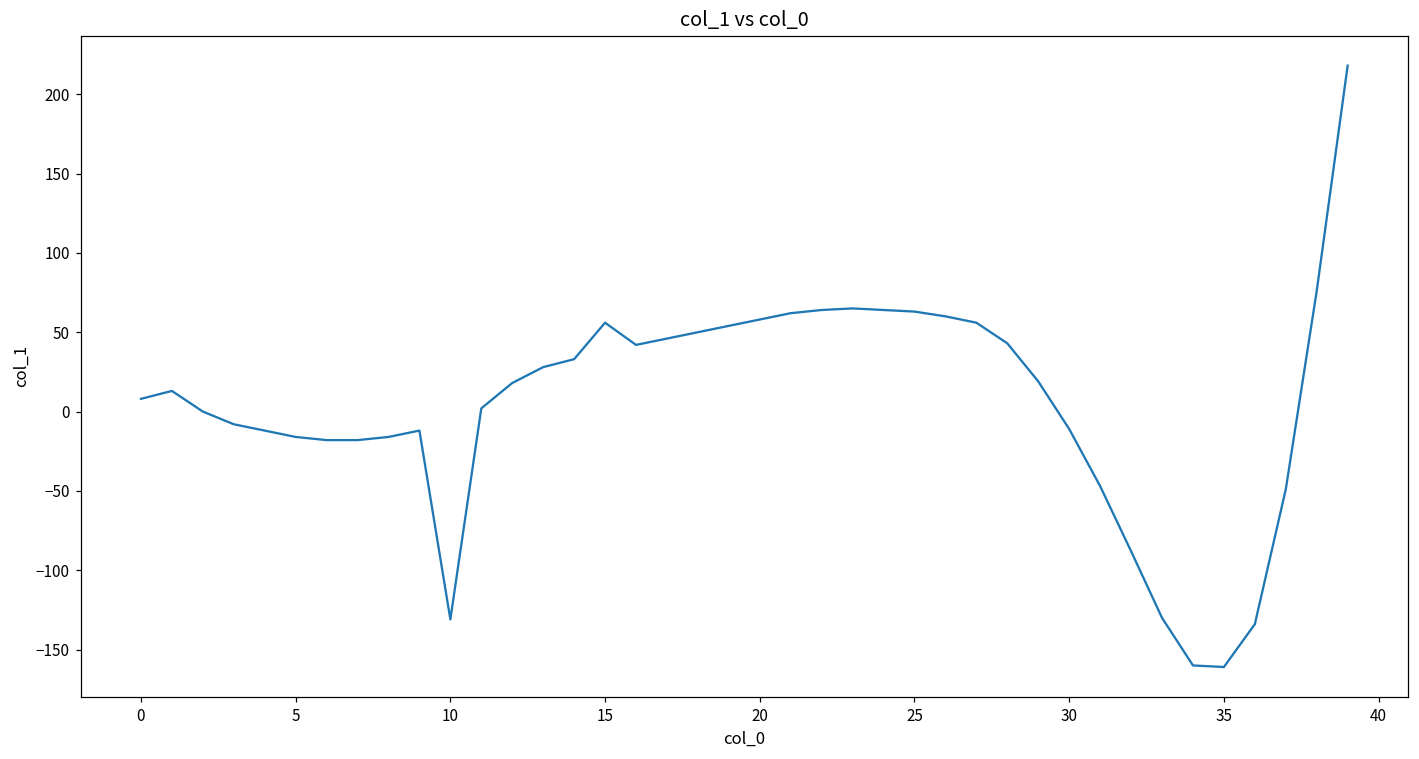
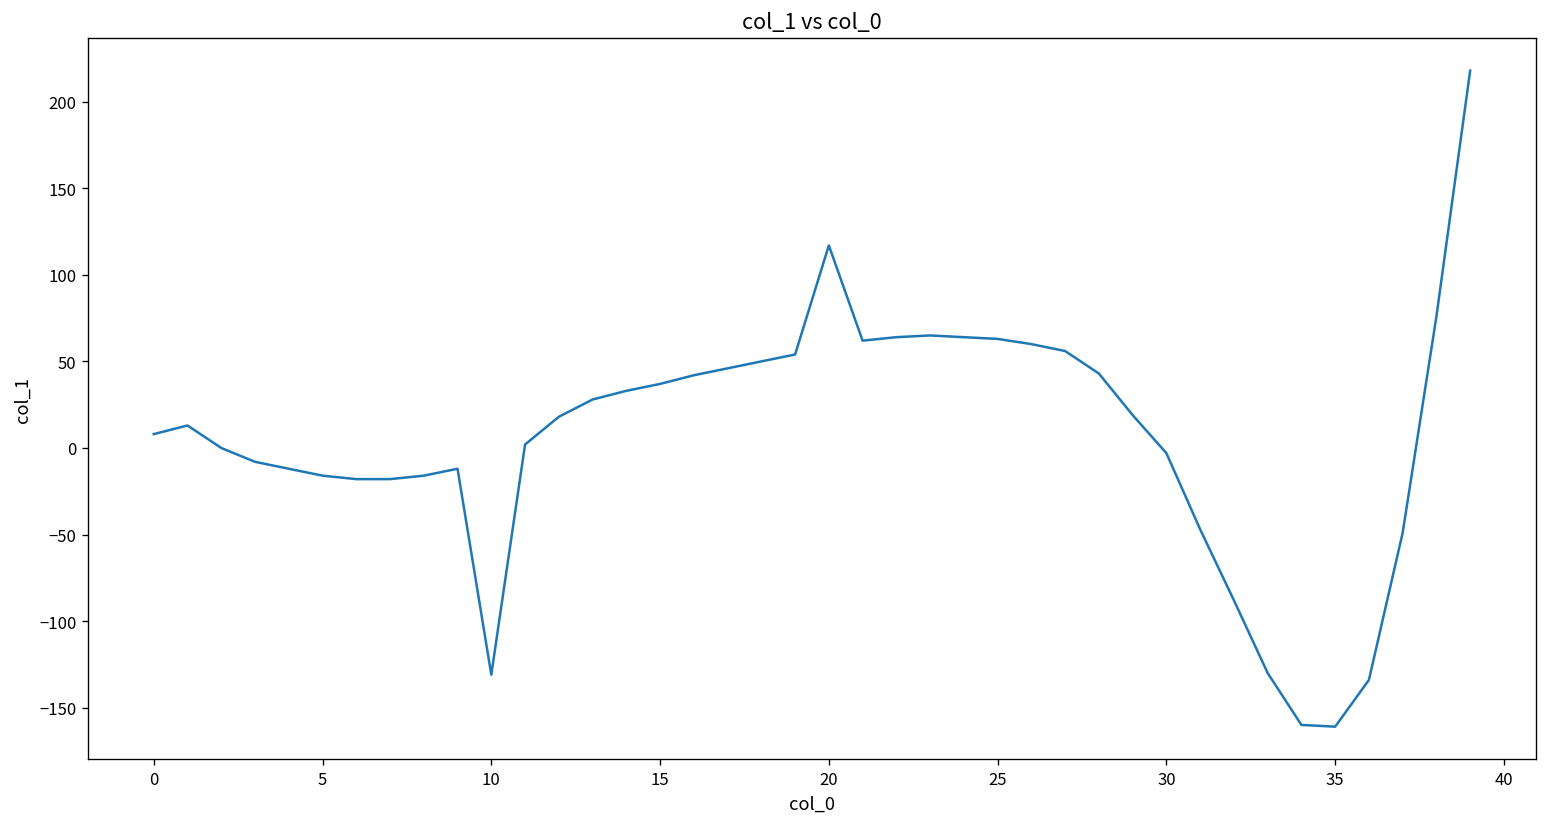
15: 56 -> 37
20: 58 -> 117
30: -11 -> -3
